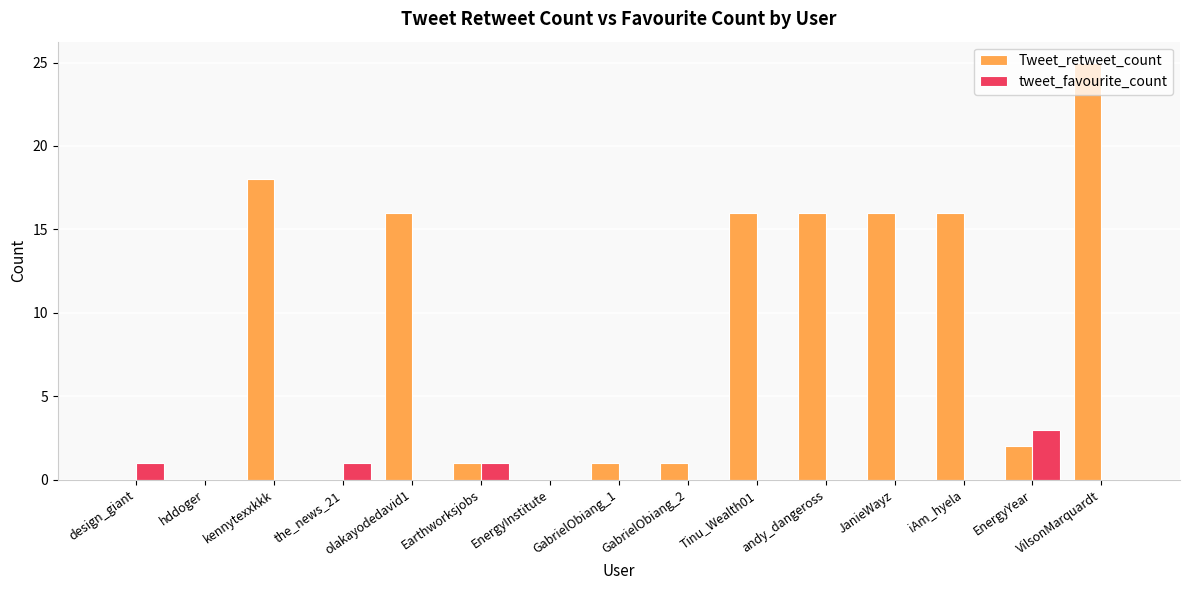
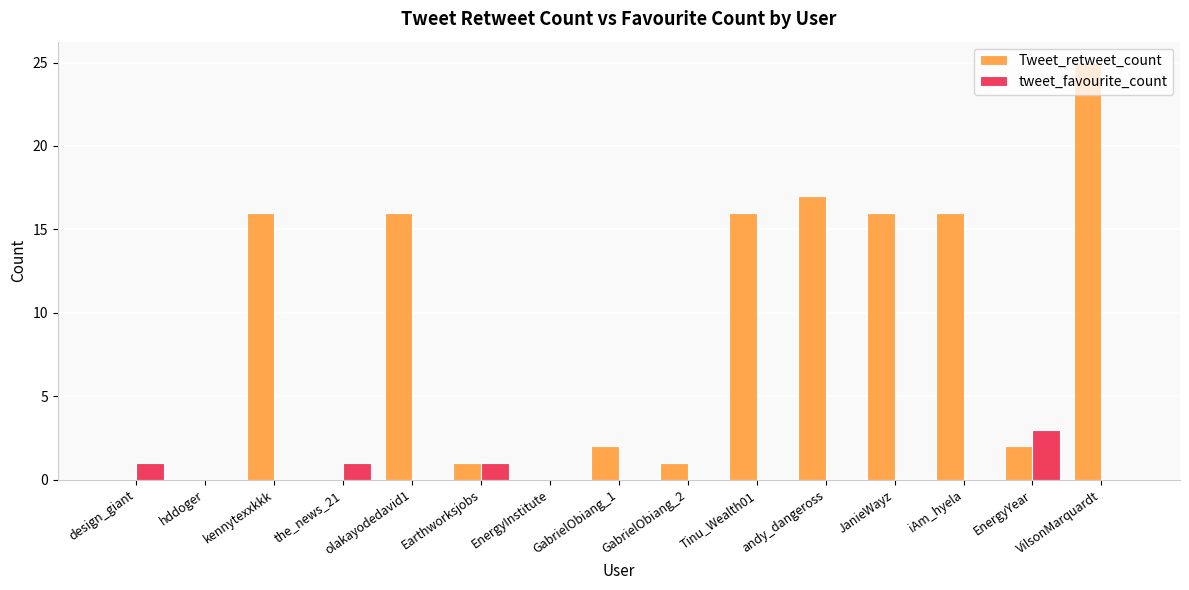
Tweet_retweet_count, kennytexxkkk: 18 -> 16
Tweet_retweet_count, GabrielObiang_1: 1 -> 2
Tweet_retweet_count, andy_dangeross: 16 -> 17
